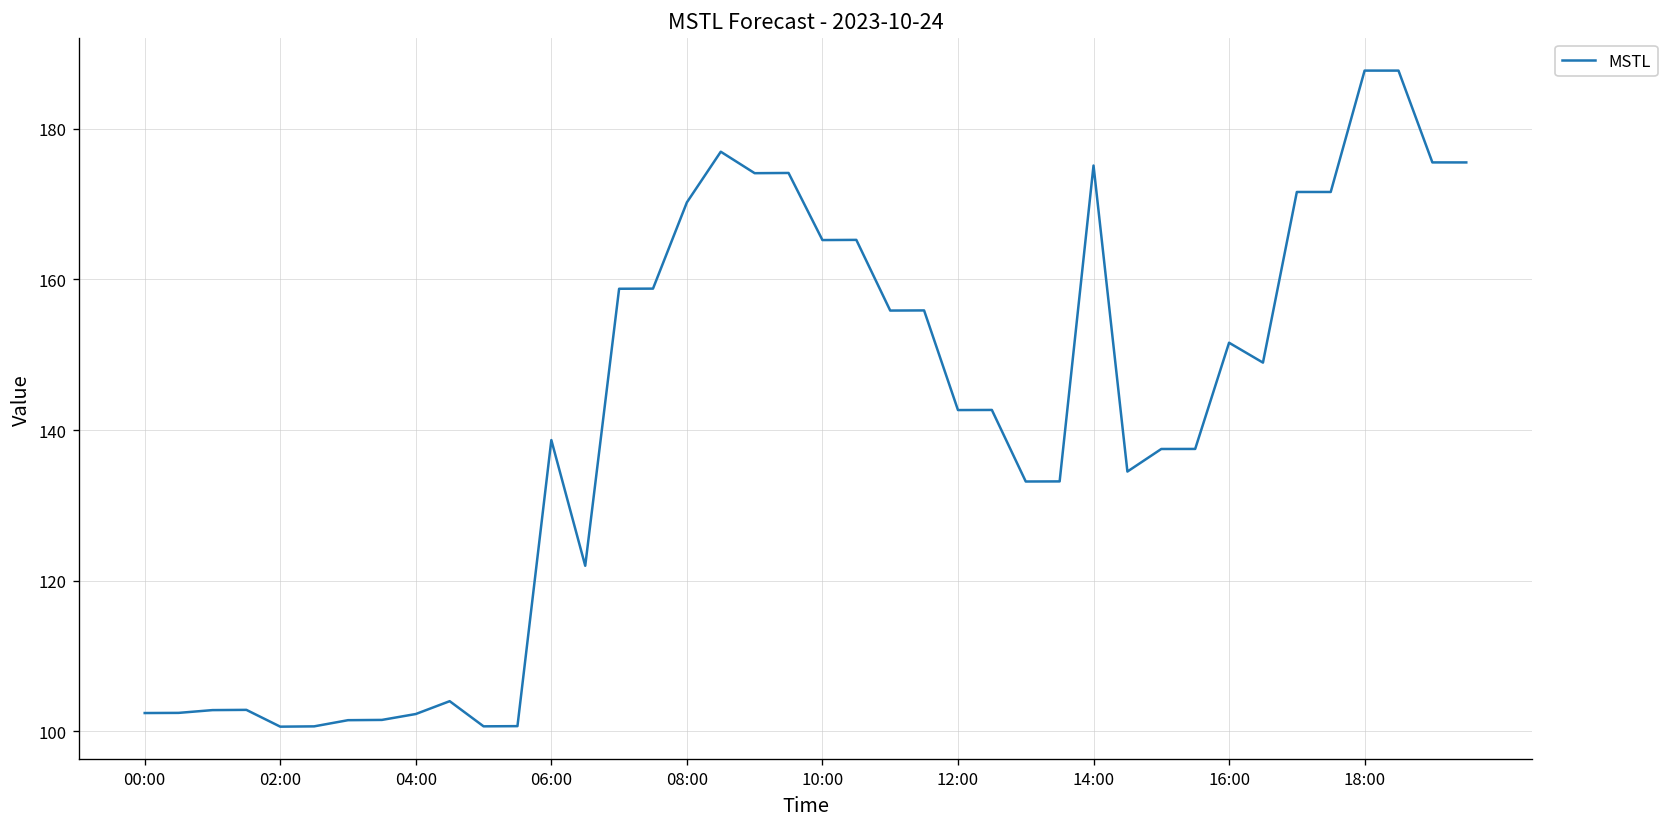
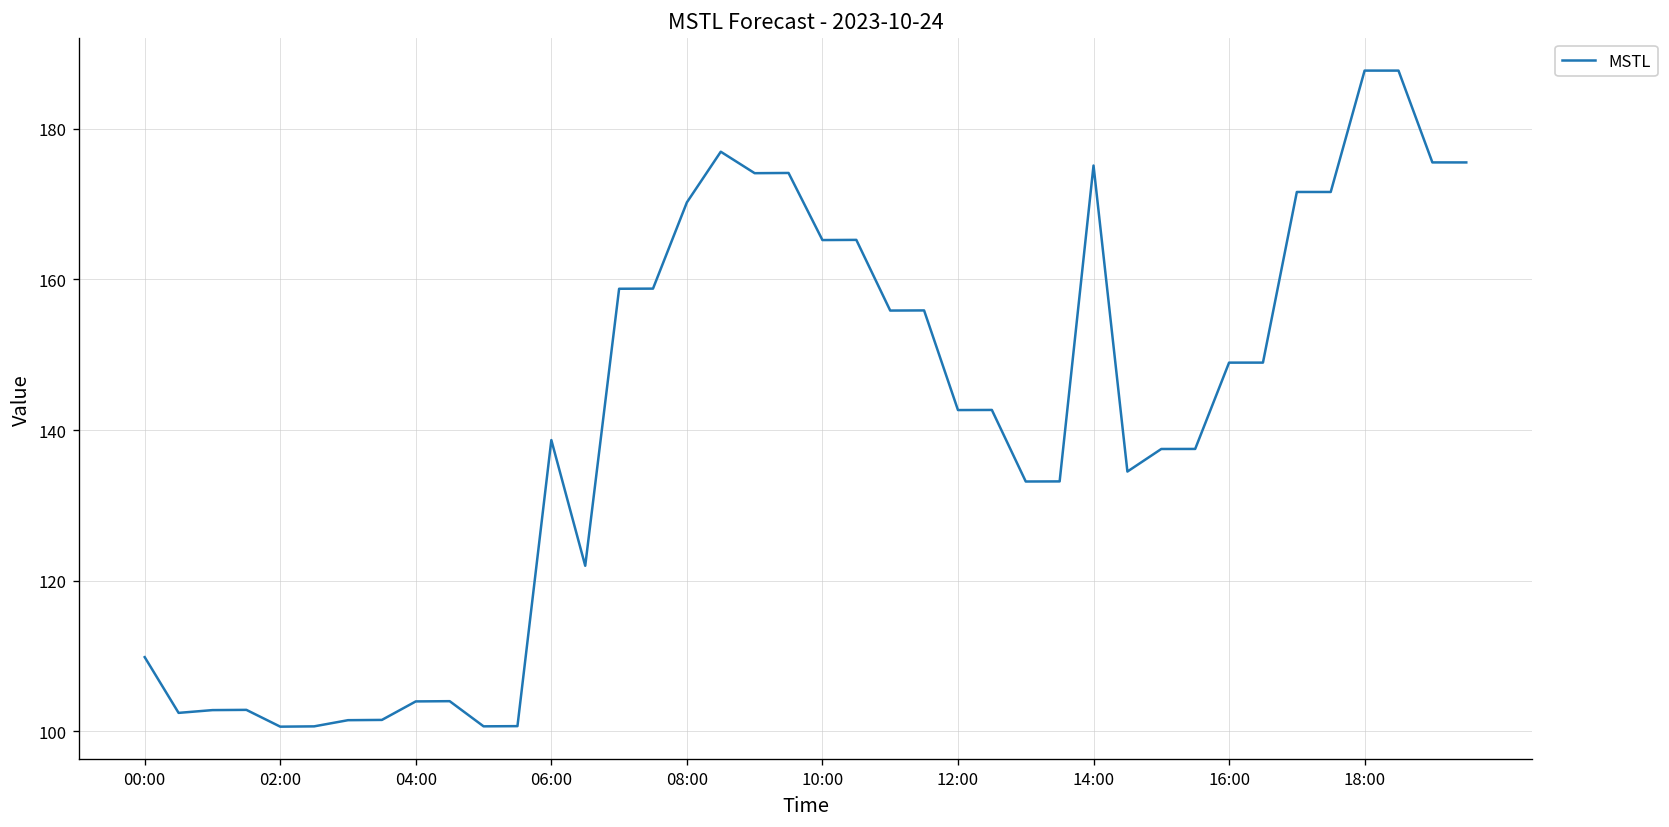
00:00: 102 -> 110
04:00: 102 -> 104
16:00: 152 -> 149
